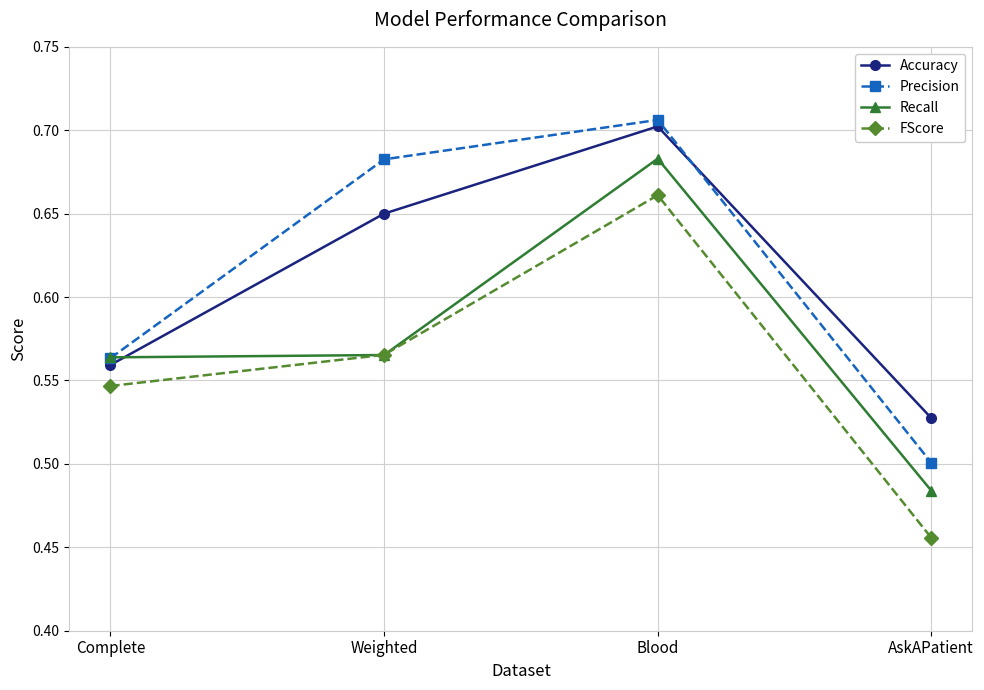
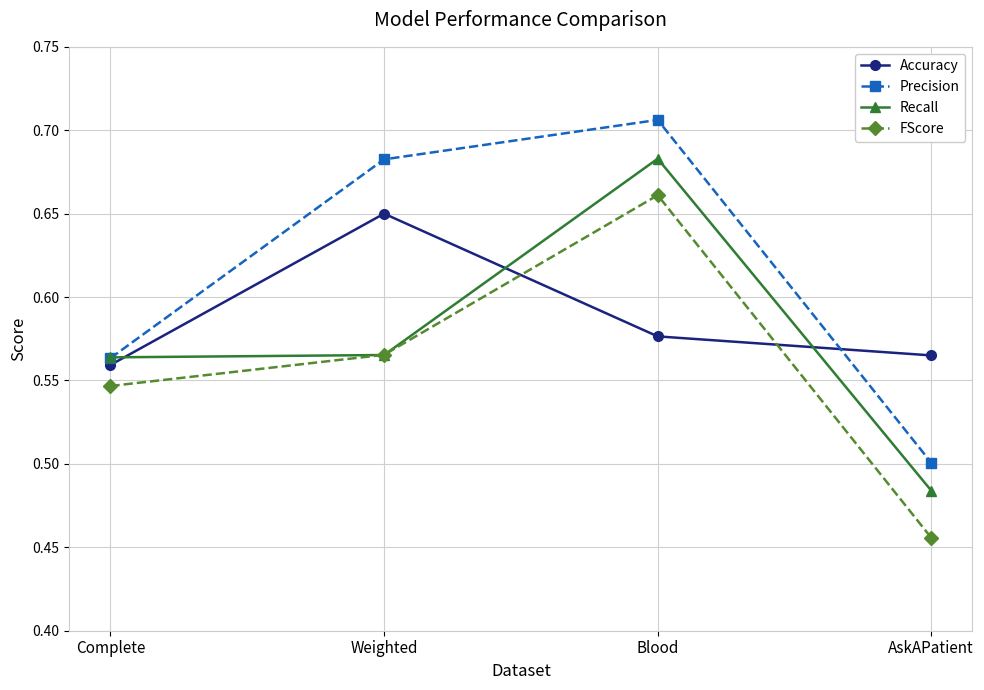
Accuracy, Blood: 0.702 -> 0.576
Accuracy, AskAPatient: 0.527 -> 0.565
